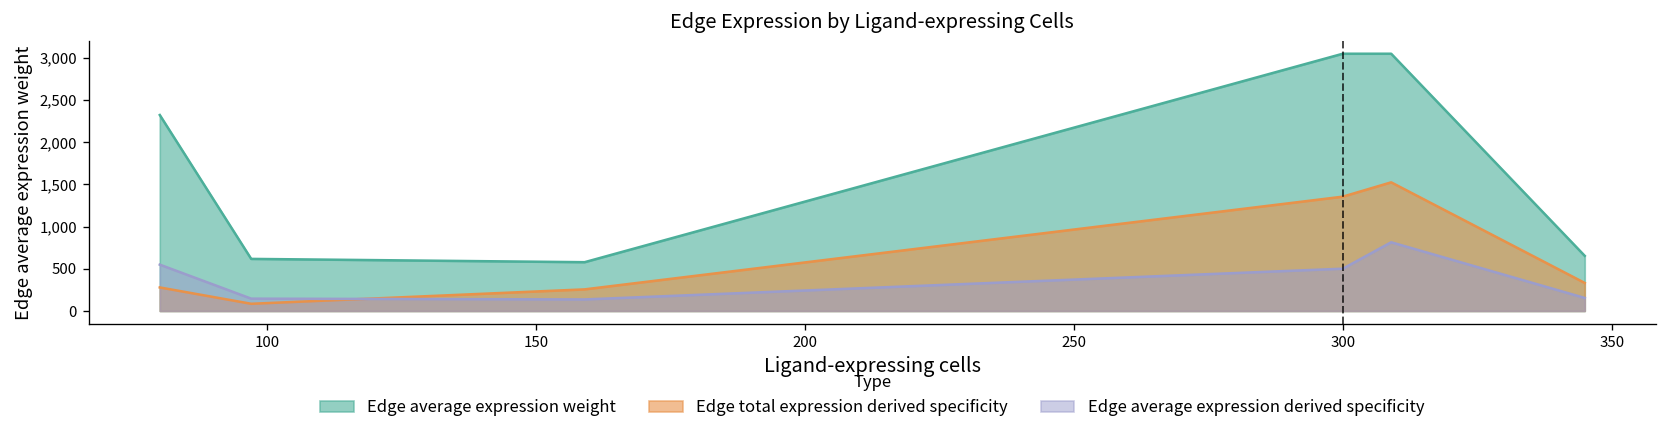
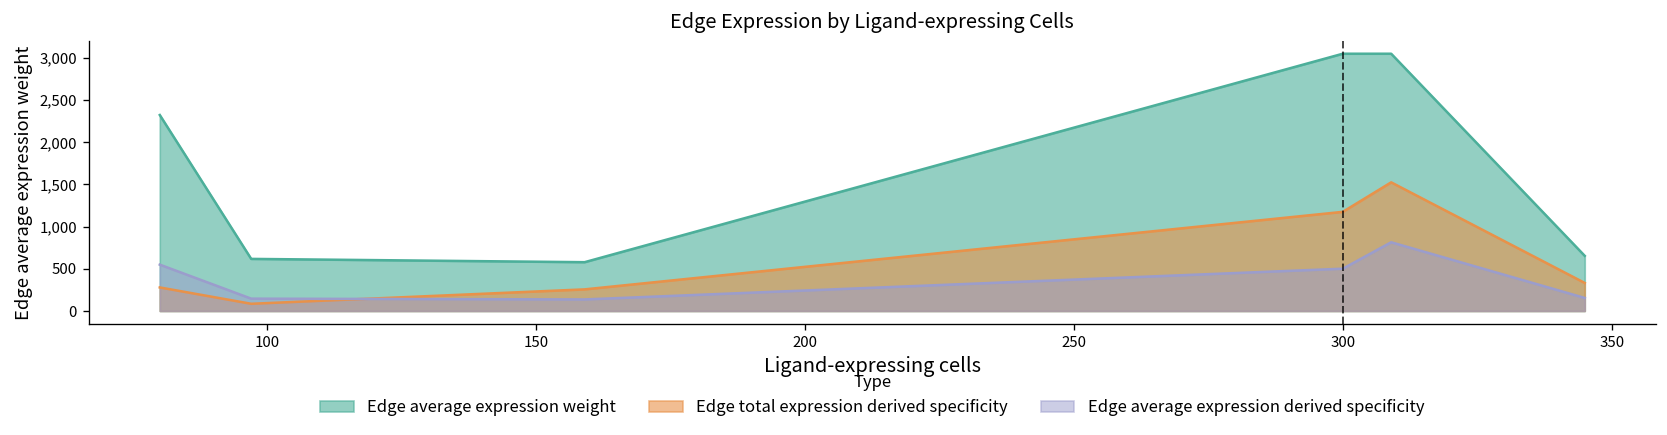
Edge total expression derived specificity, 300: 1,400 -> 1,200
